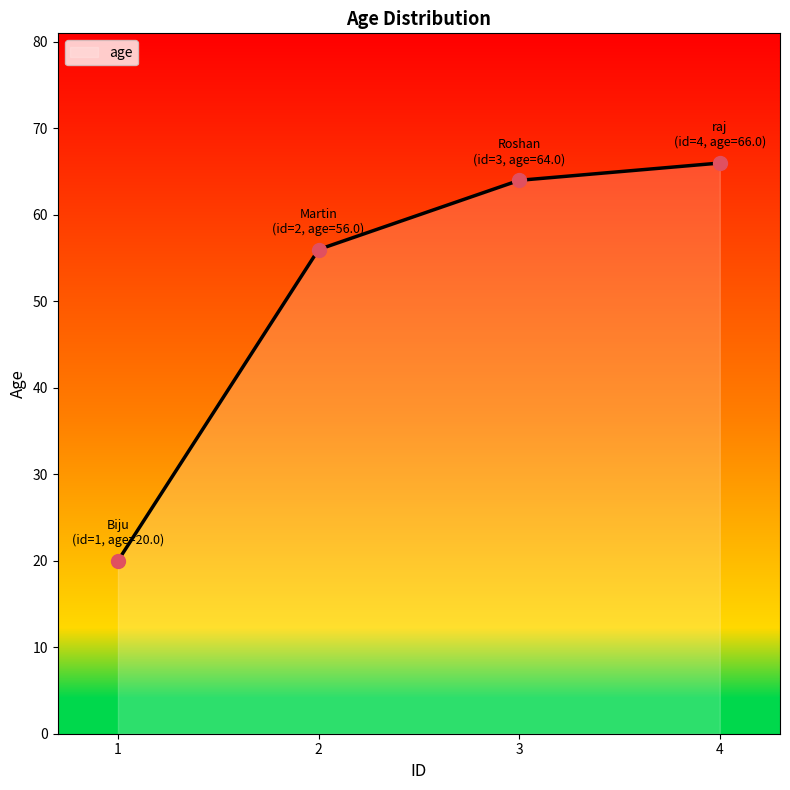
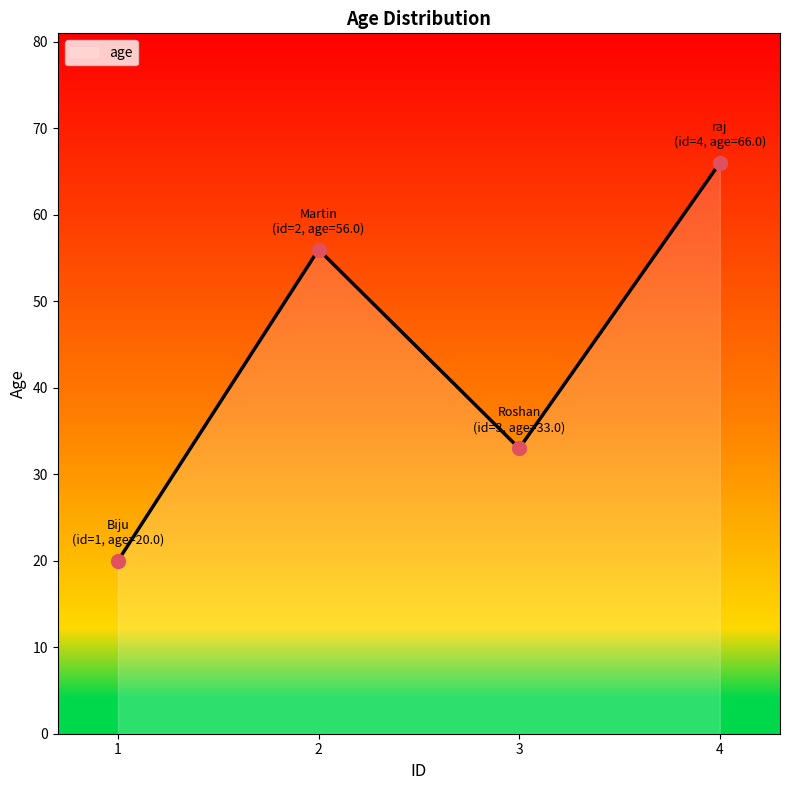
age, 3: 64.0 -> 33.0
